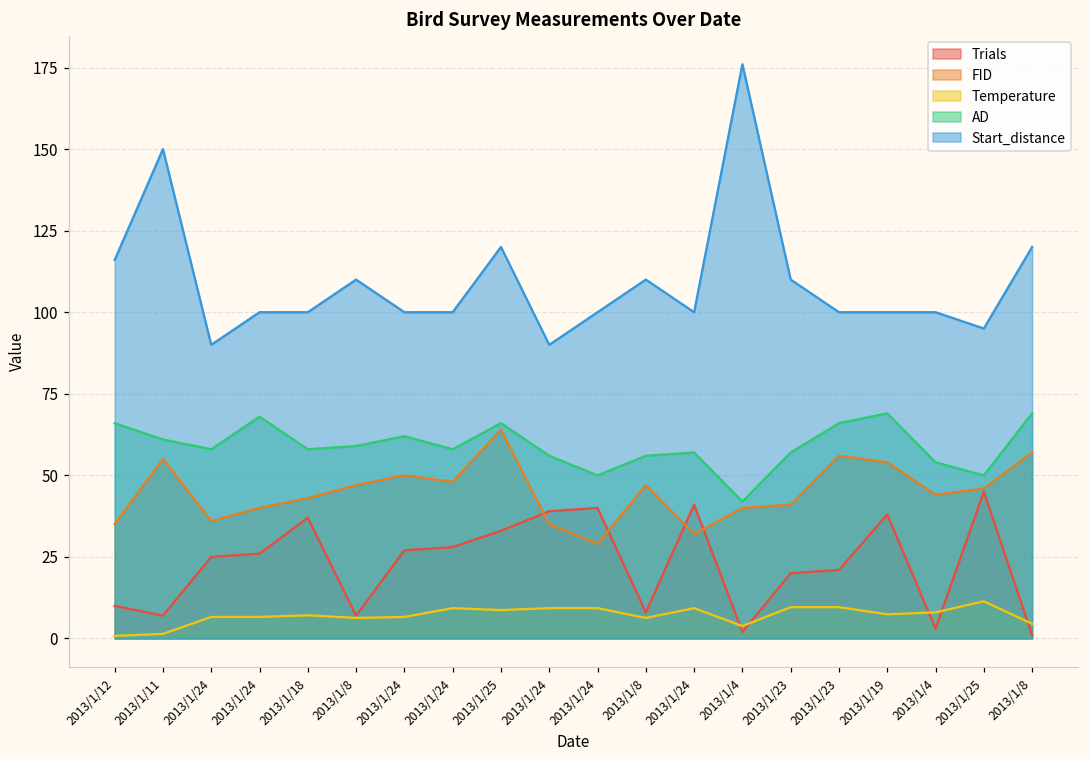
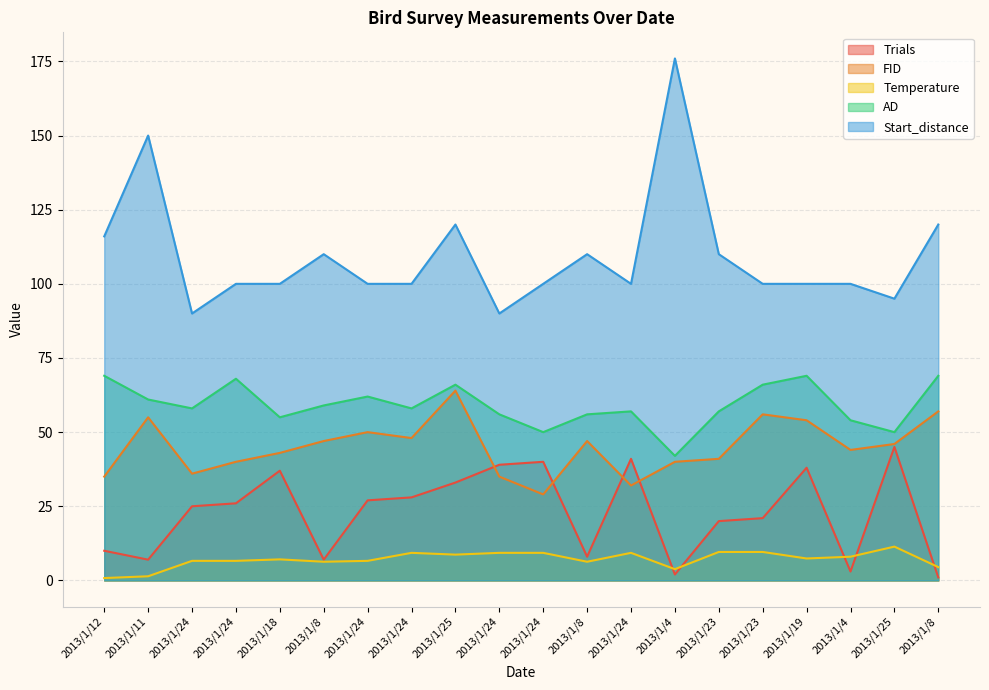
AD, 2013/1/12: 66 -> 69
AD, 2013/1/18: 58 -> 55
